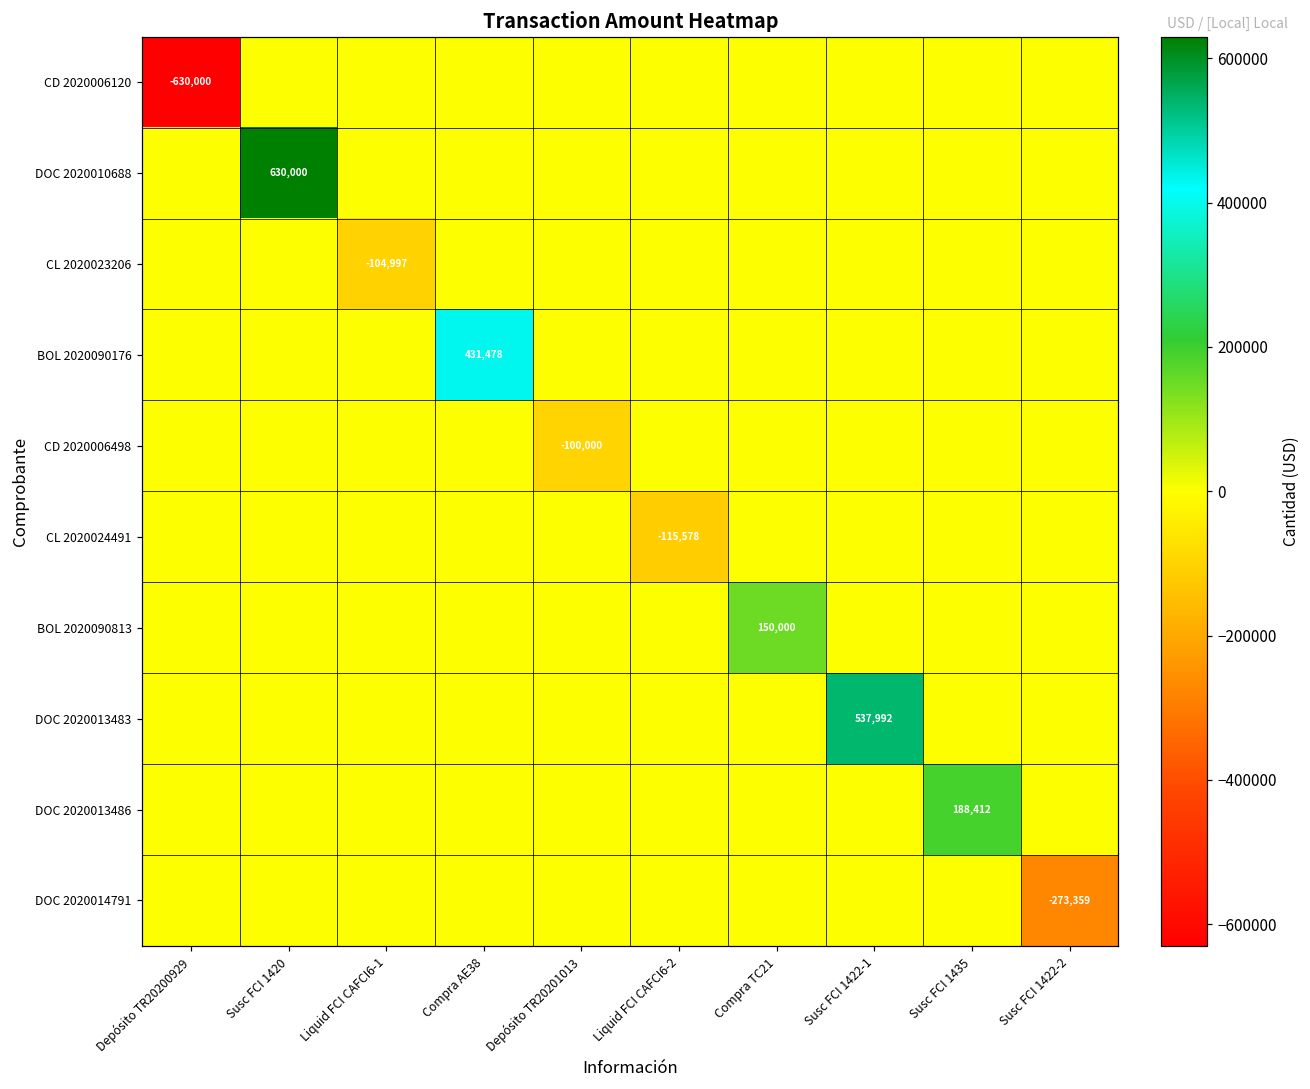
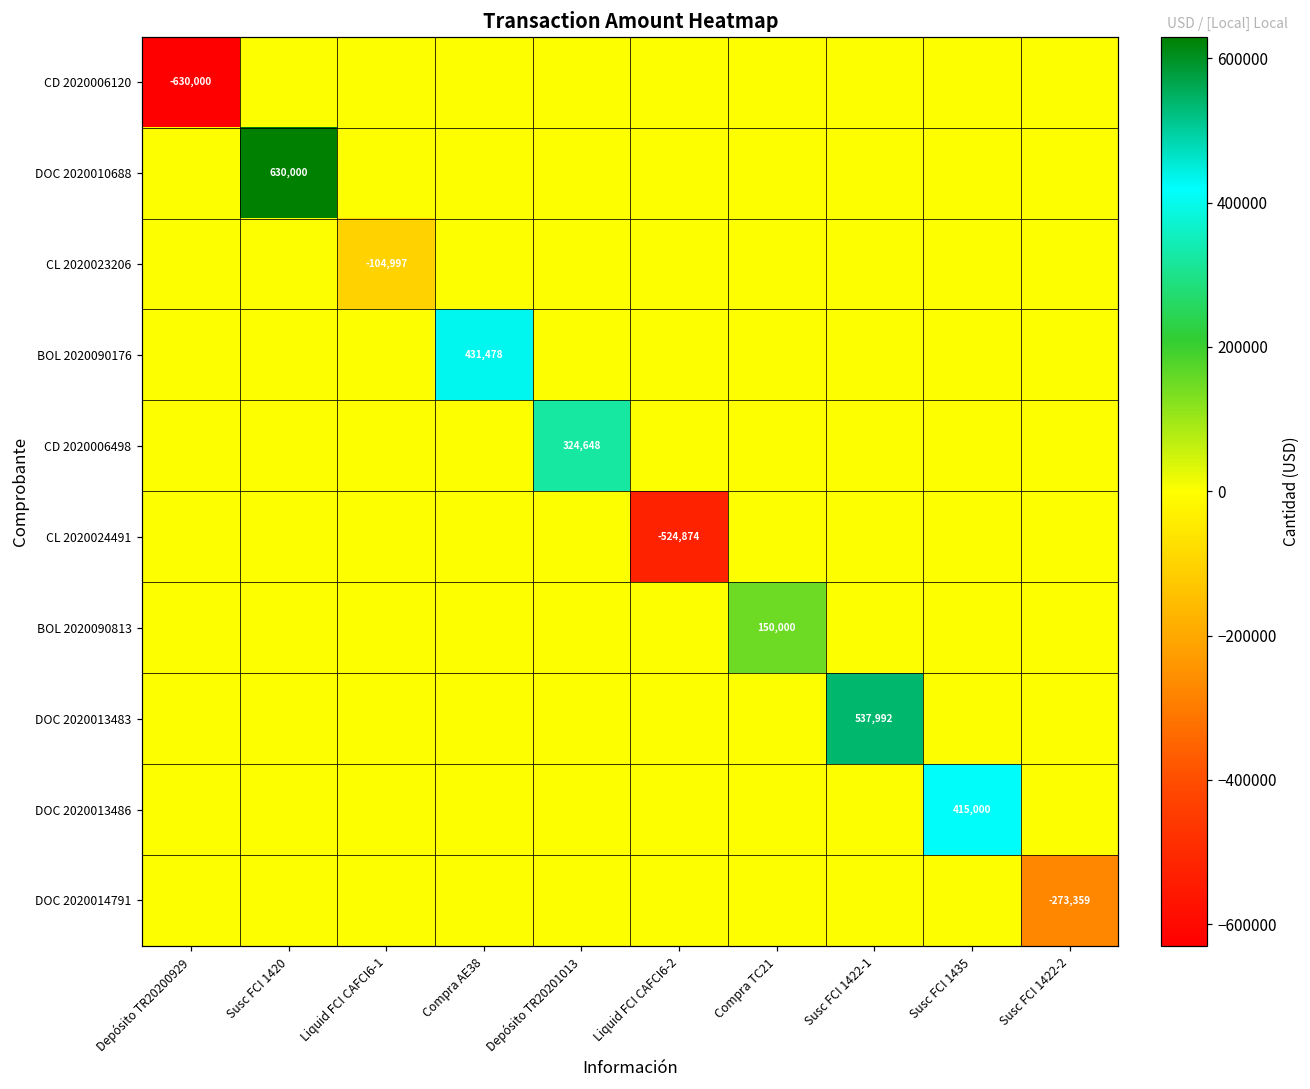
CD 2020006498, Depósito TR20201013: -100,000 -> 324,648
CL 2020024491, Liquid FCI CAFCI6-2: -115,578 -> -524,874
DOC 2020013486, Susc FCI 1435: 188,412 -> 415,000
